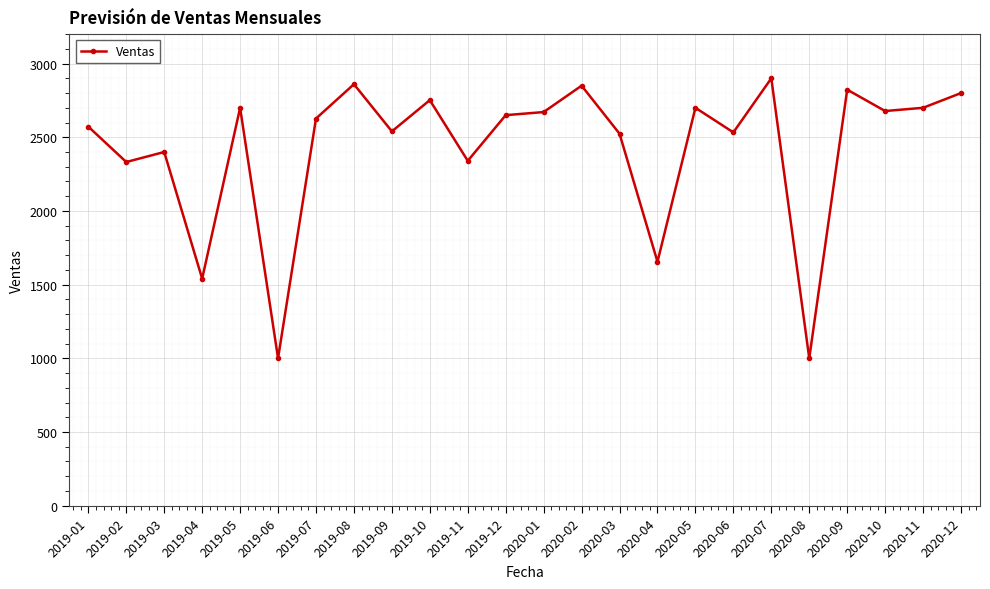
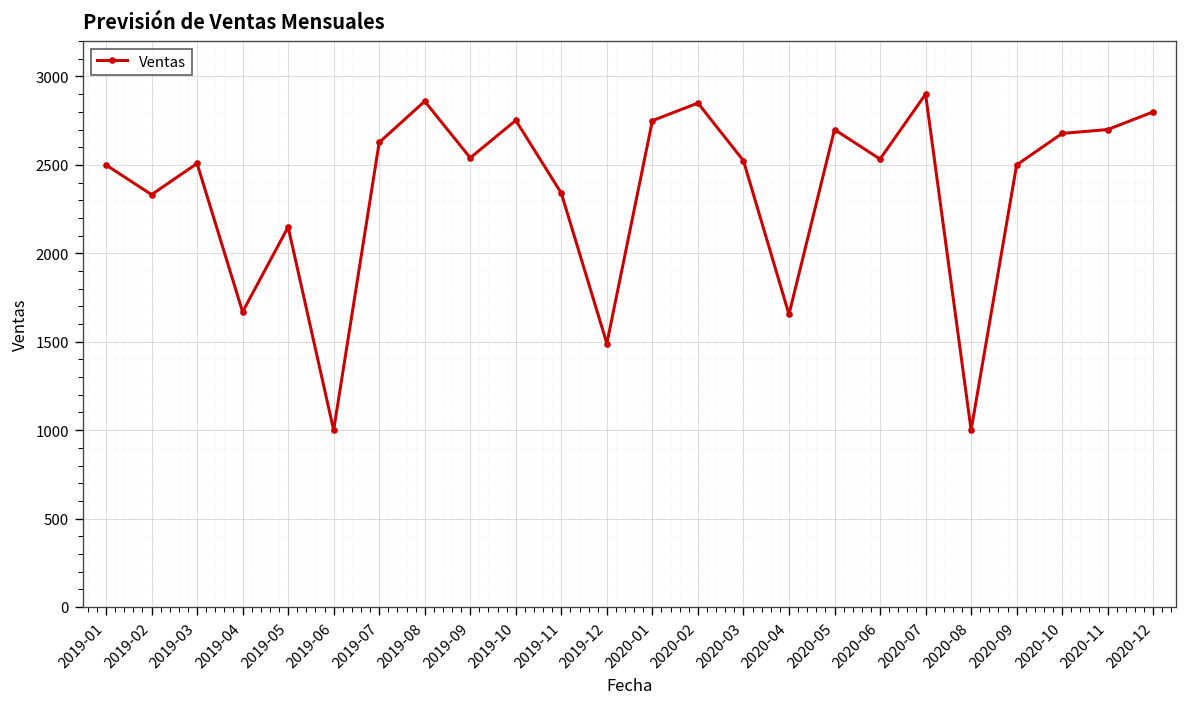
2019-01: 2570 -> 2500
2019-03: 2400 -> 2510
2019-04: 1540 -> 1670
2019-05: 2700 -> 2150
2019-12: 2650 -> 1490
2020-01: 2670 -> 2750
2020-09: 2820 -> 2500
